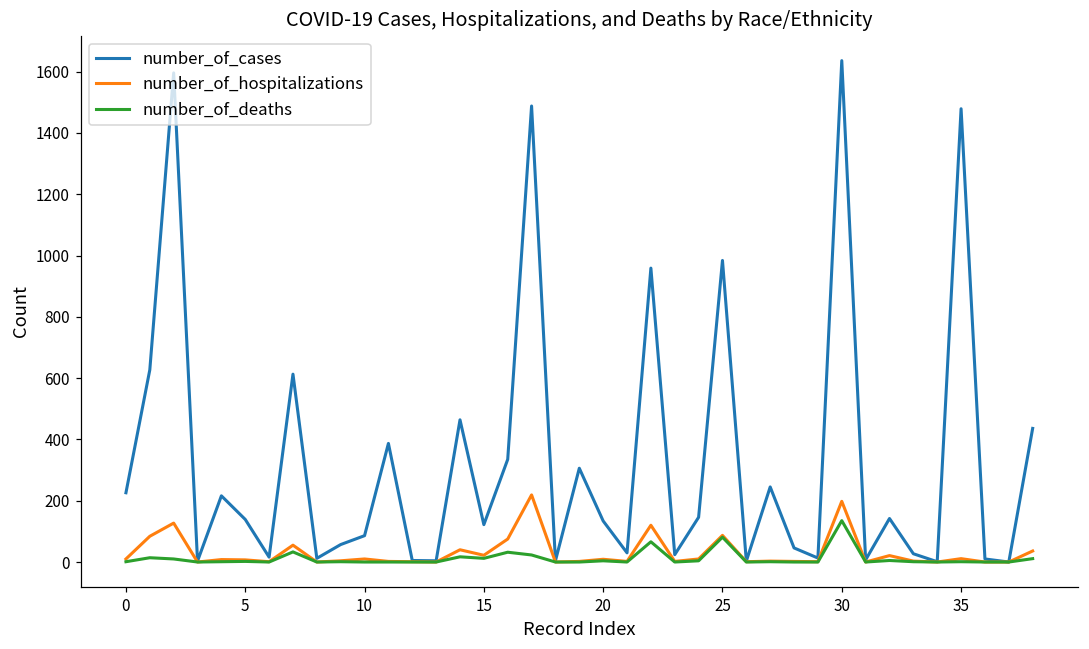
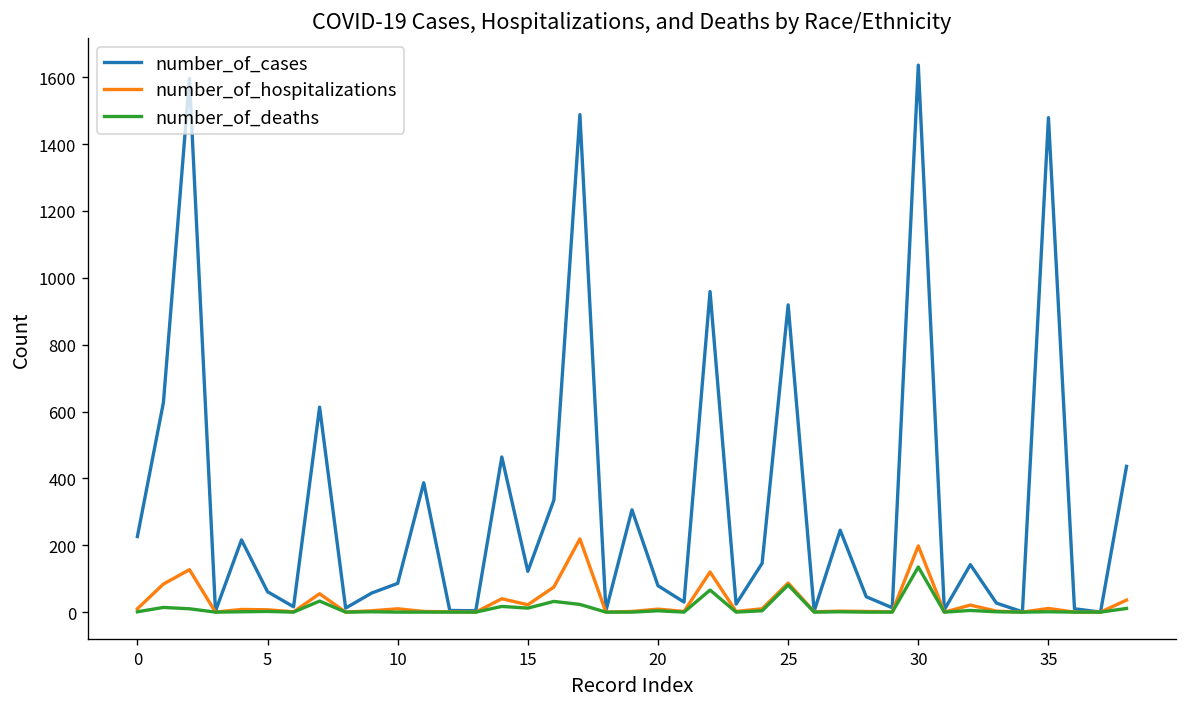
number_of_cases, 5: 140 -> 60
number_of_cases, 20: 130 -> 80
number_of_cases, 25: 980 -> 920
